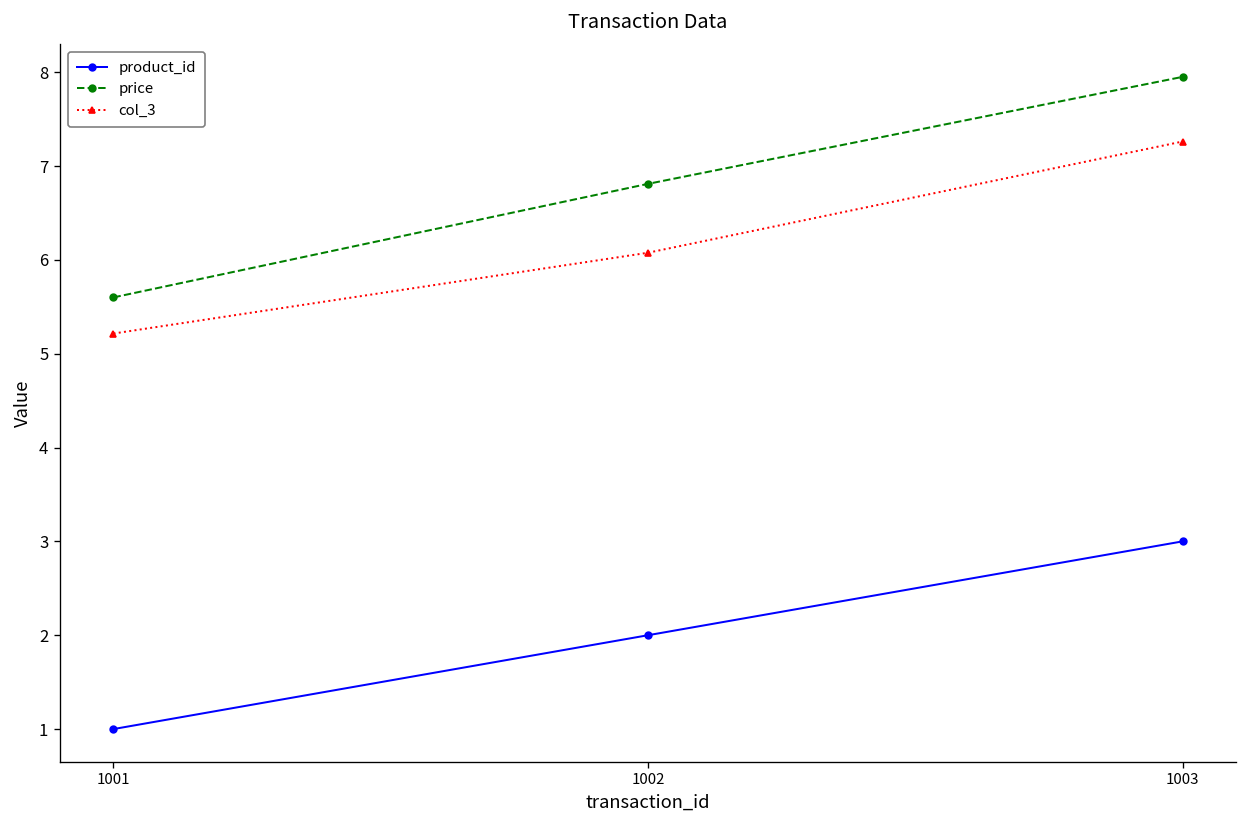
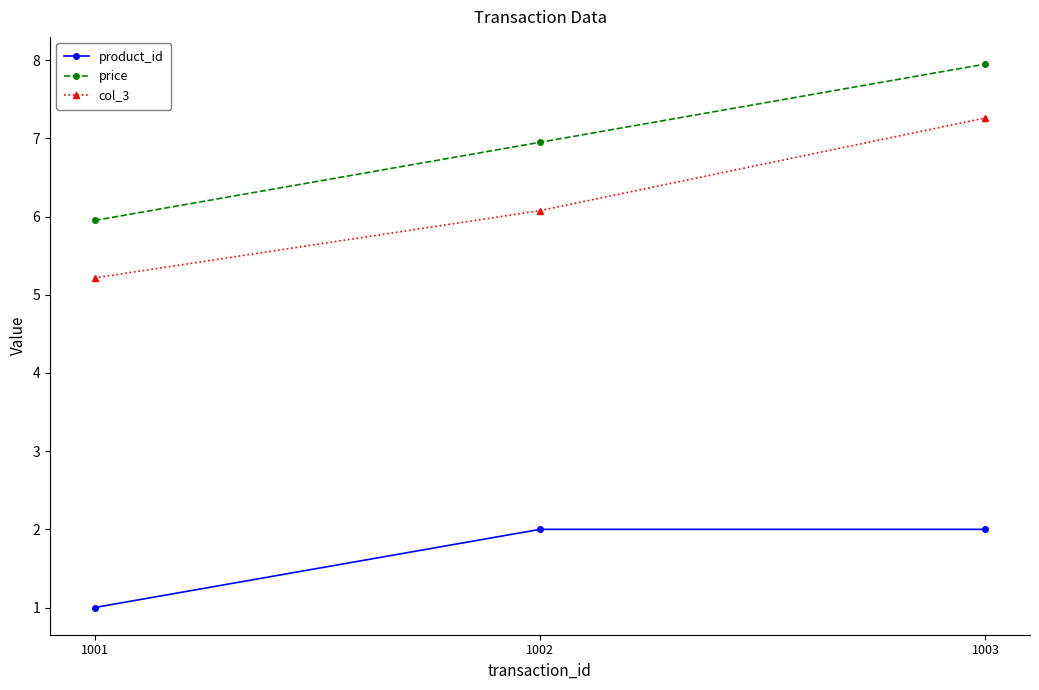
price, 1001: 5.6 -> 6.0
price, 1002: 6.8 -> 7.0
product_id, 1003: 3 -> 2
